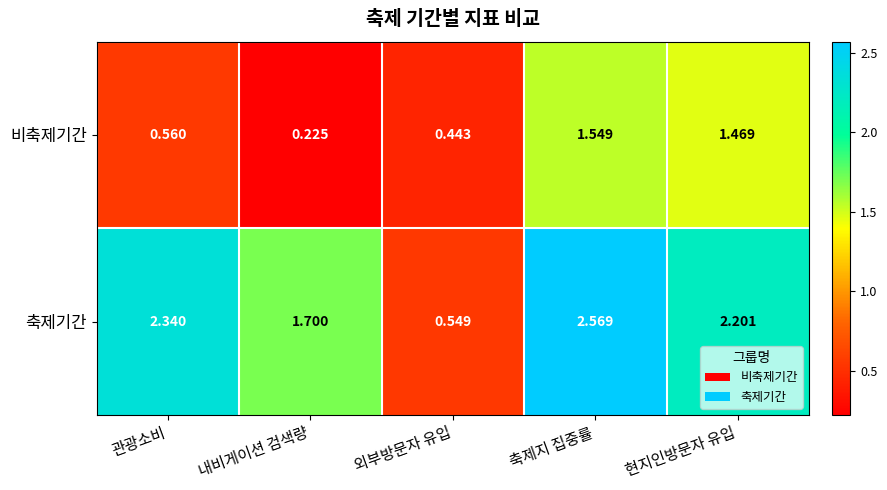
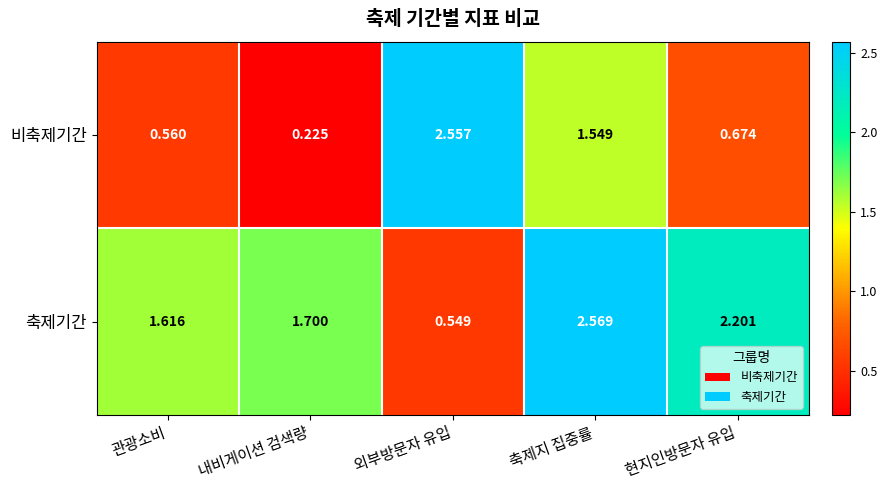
비축제기간, 외부방문자 유입: 0.443 -> 2.557
비축제기간, 현지인방문자 유입: 1.469 -> 0.674
축제기간, 관광소비: 2.340 -> 1.616
